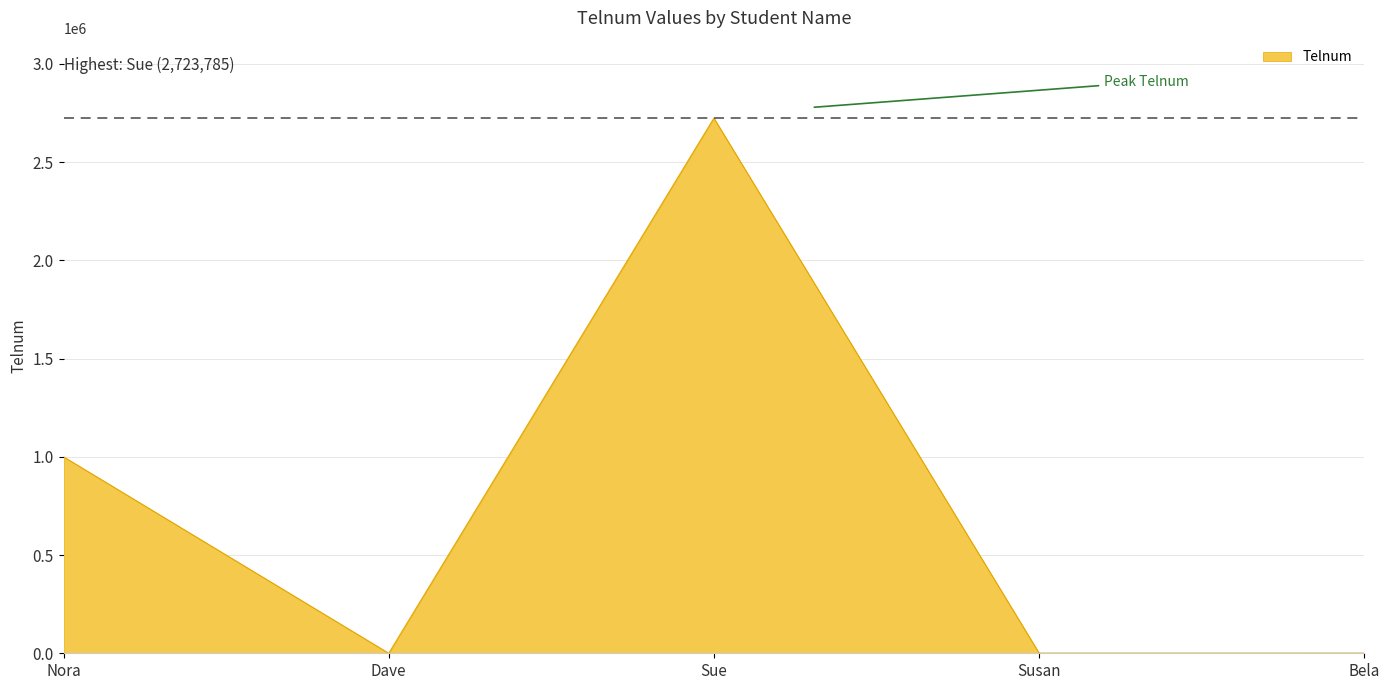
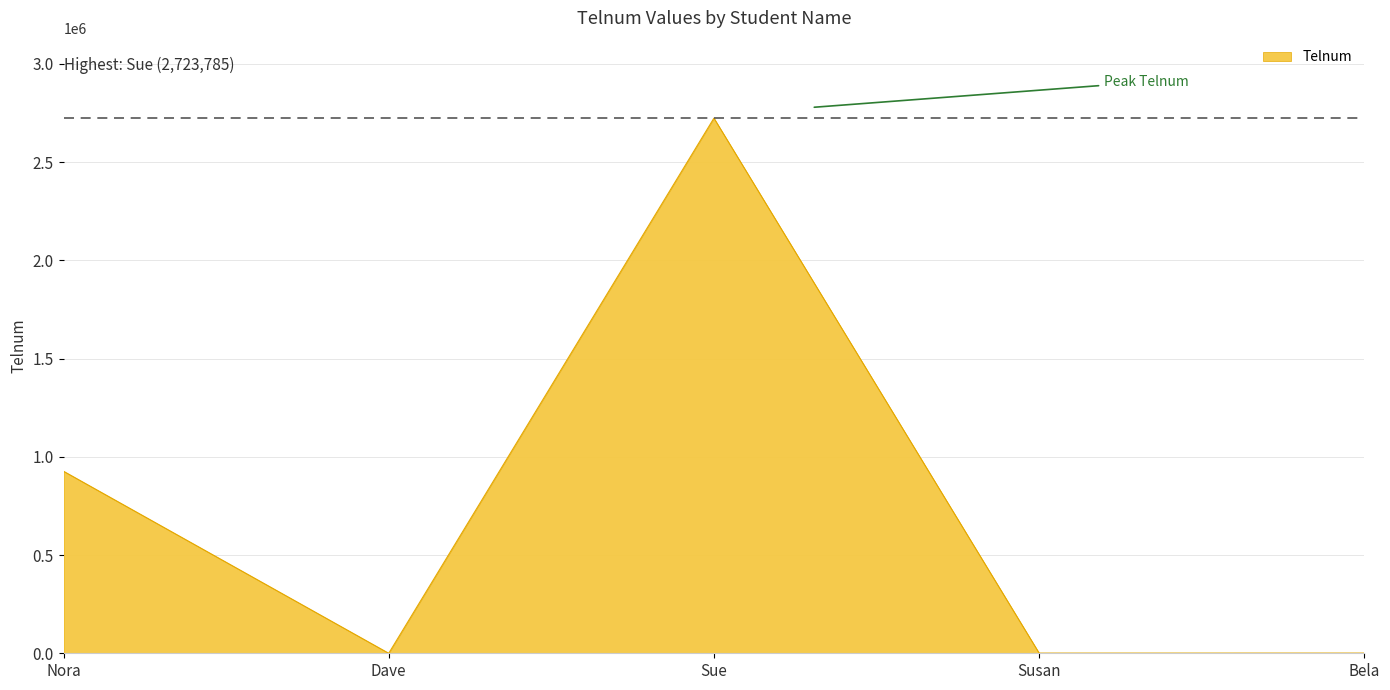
Nora: 1000000 -> 930000
